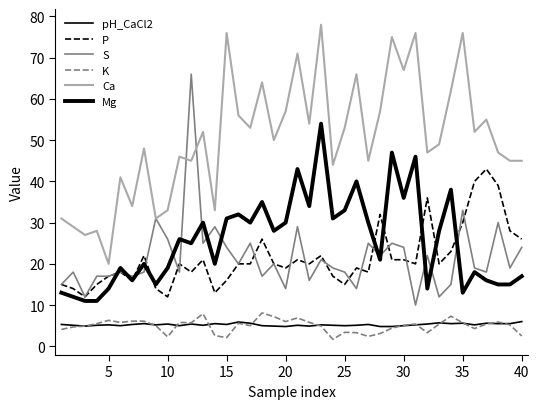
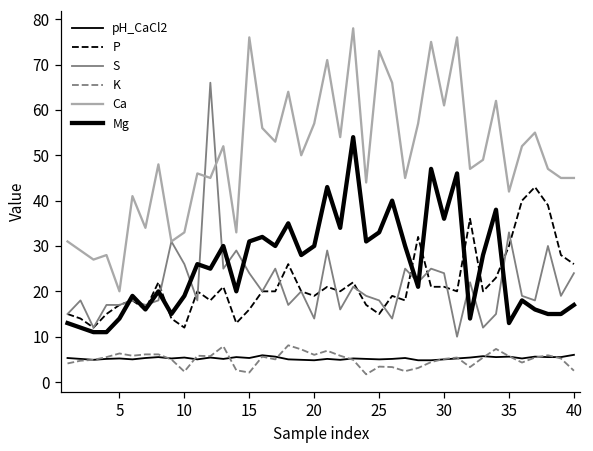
Ca, 25: 53 -> 73
Ca, 30: 67 -> 61
Ca, 35: 76 -> 42
